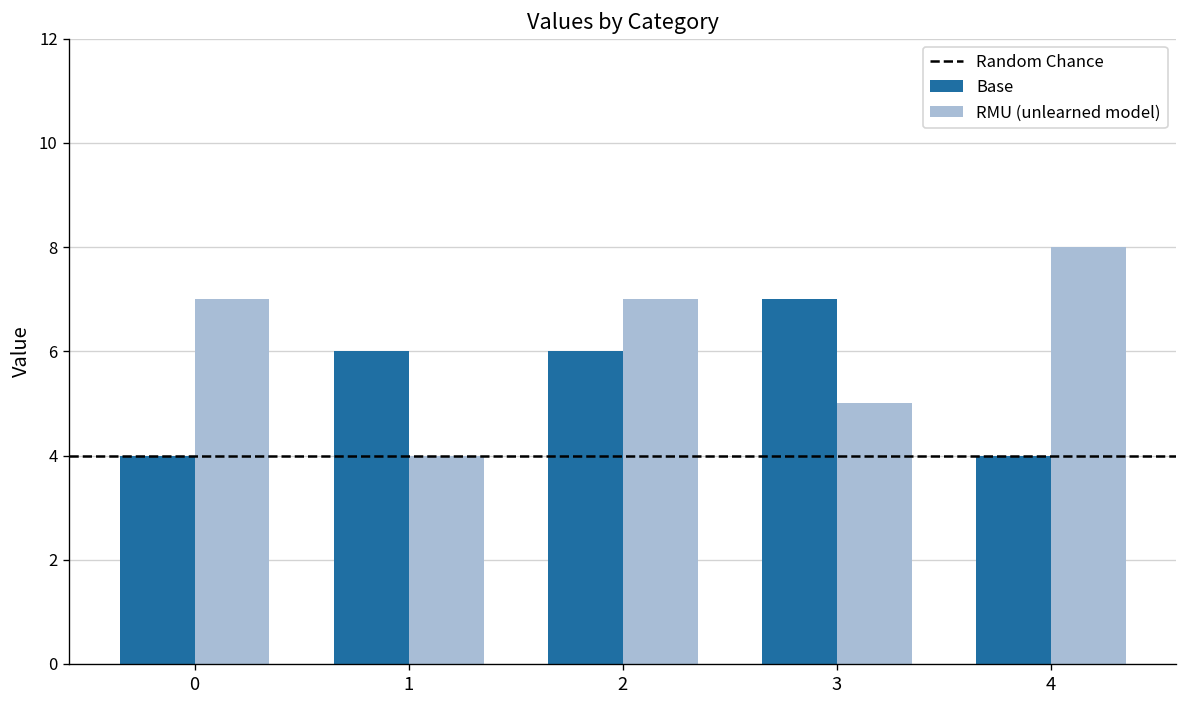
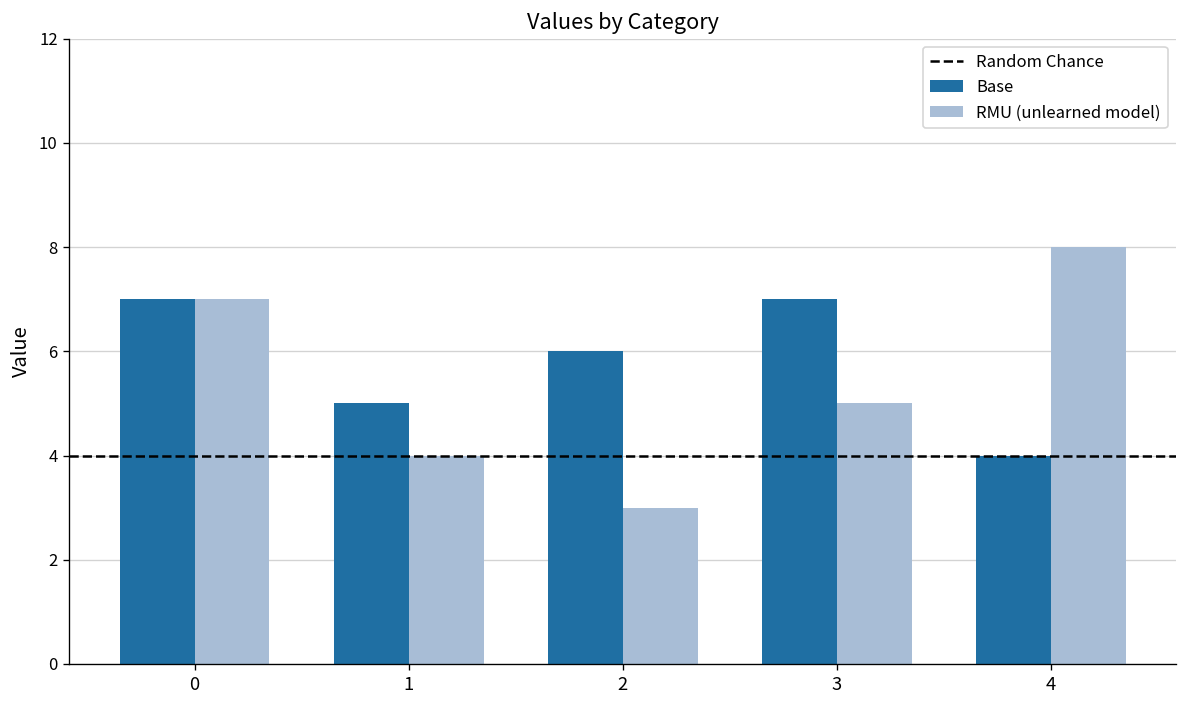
Base, 0: 4 -> 7
Base, 1: 6 -> 5
RMU (unlearned model), 2: 7 -> 3
